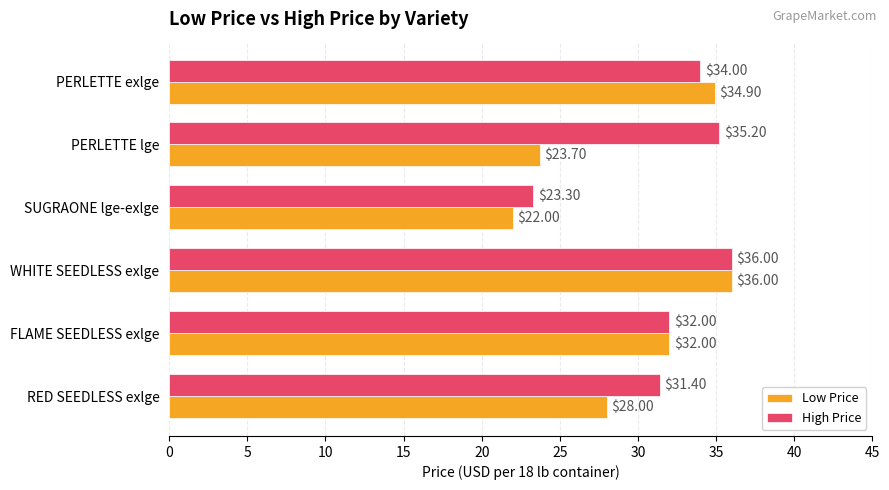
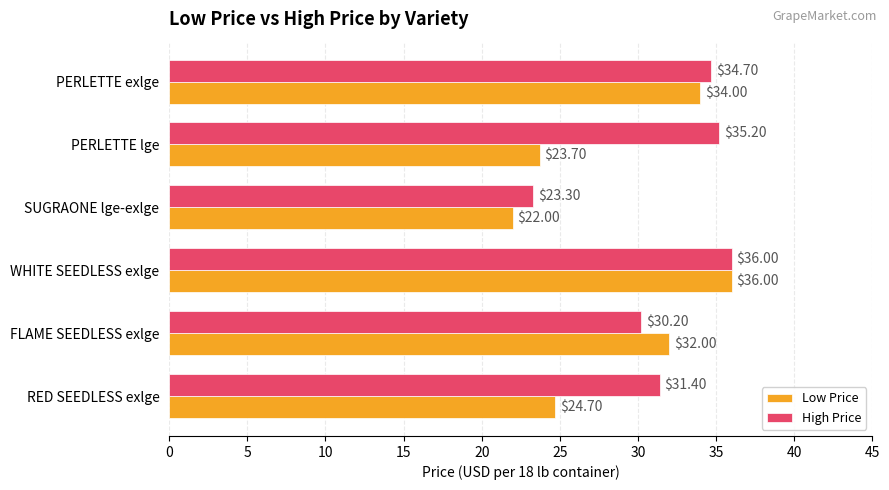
High Price, PERLETTE exlge: $34.00 -> $34.70
Low Price, PERLETTE exlge: $34.90 -> $34.00
High Price, FLAME SEEDLESS exlge: $32.00 -> $30.20
Low Price, RED SEEDLESS exlge: $28.00 -> $24.70
